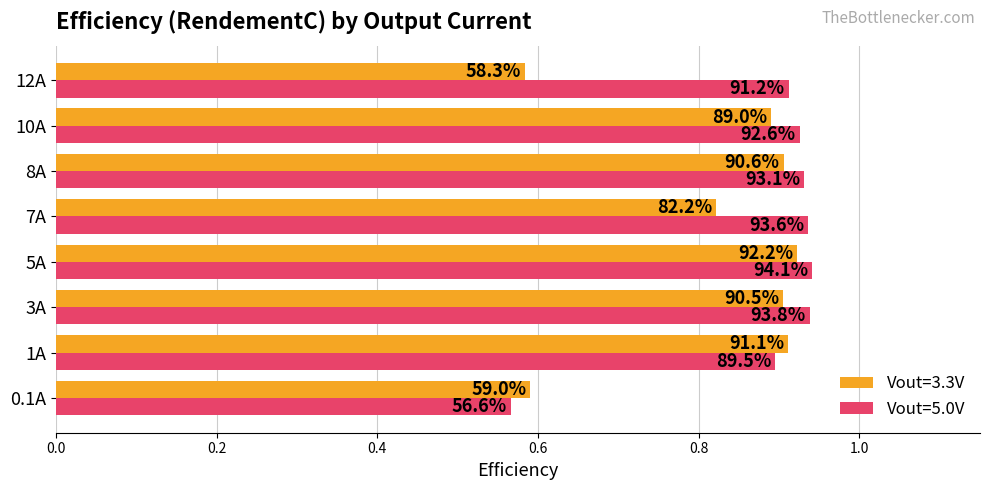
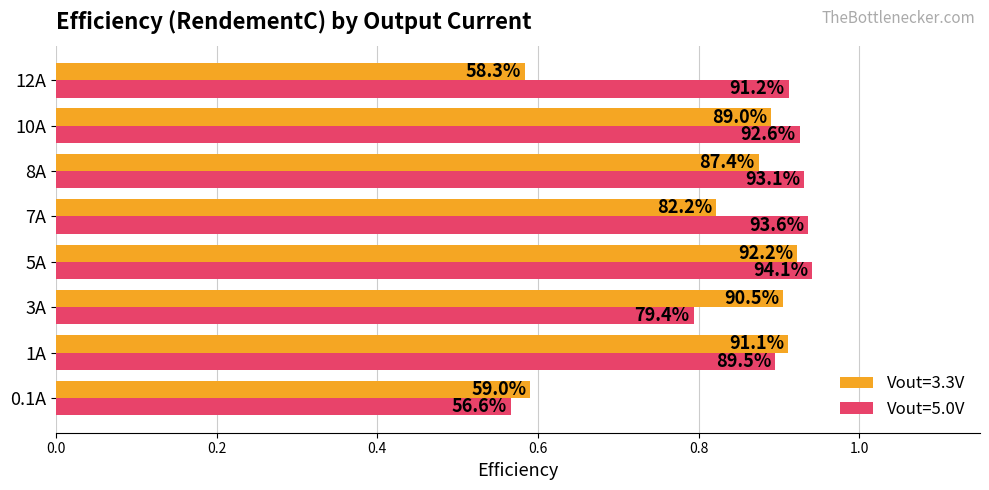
Vout=3.3V, 8A: 90.6% -> 87.4%
Vout=5.0V, 3A: 93.8% -> 79.4%
